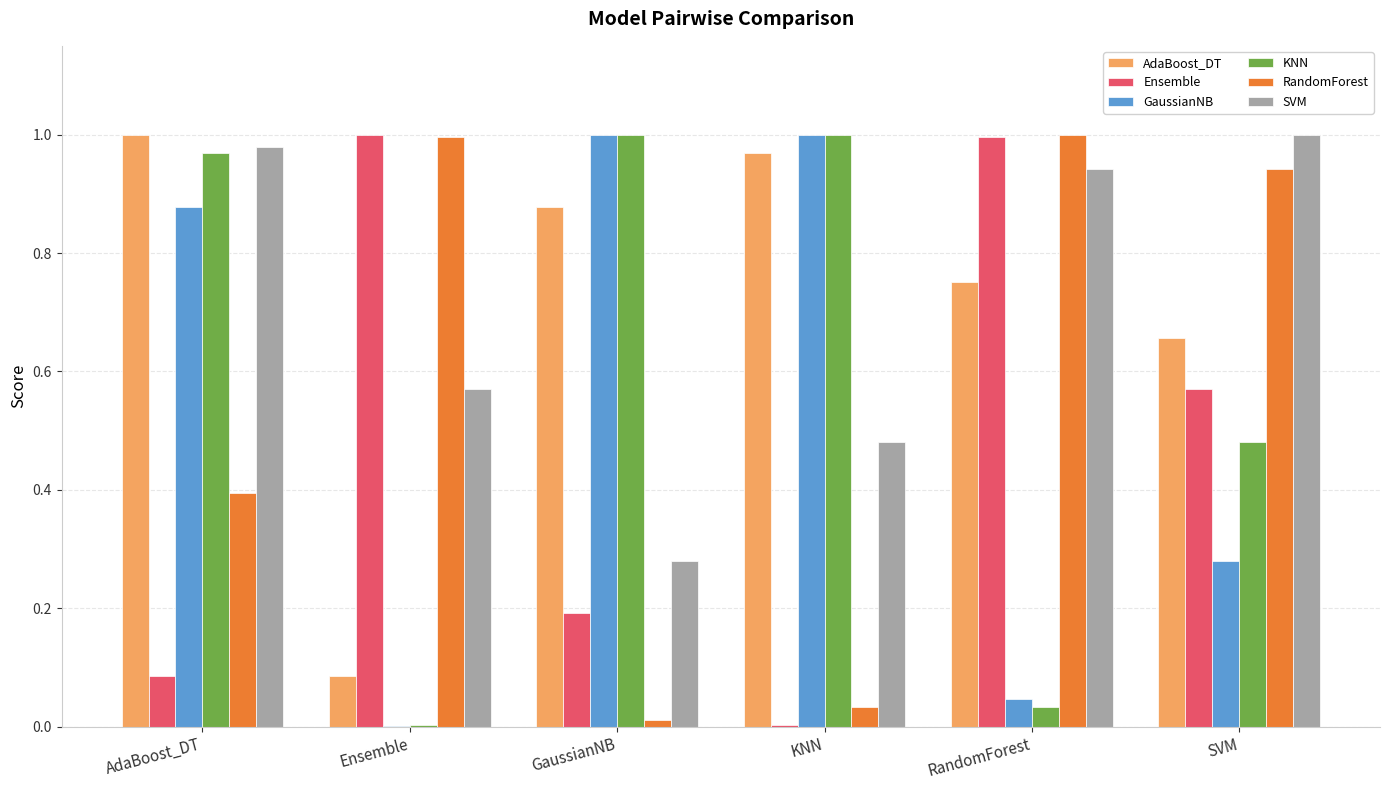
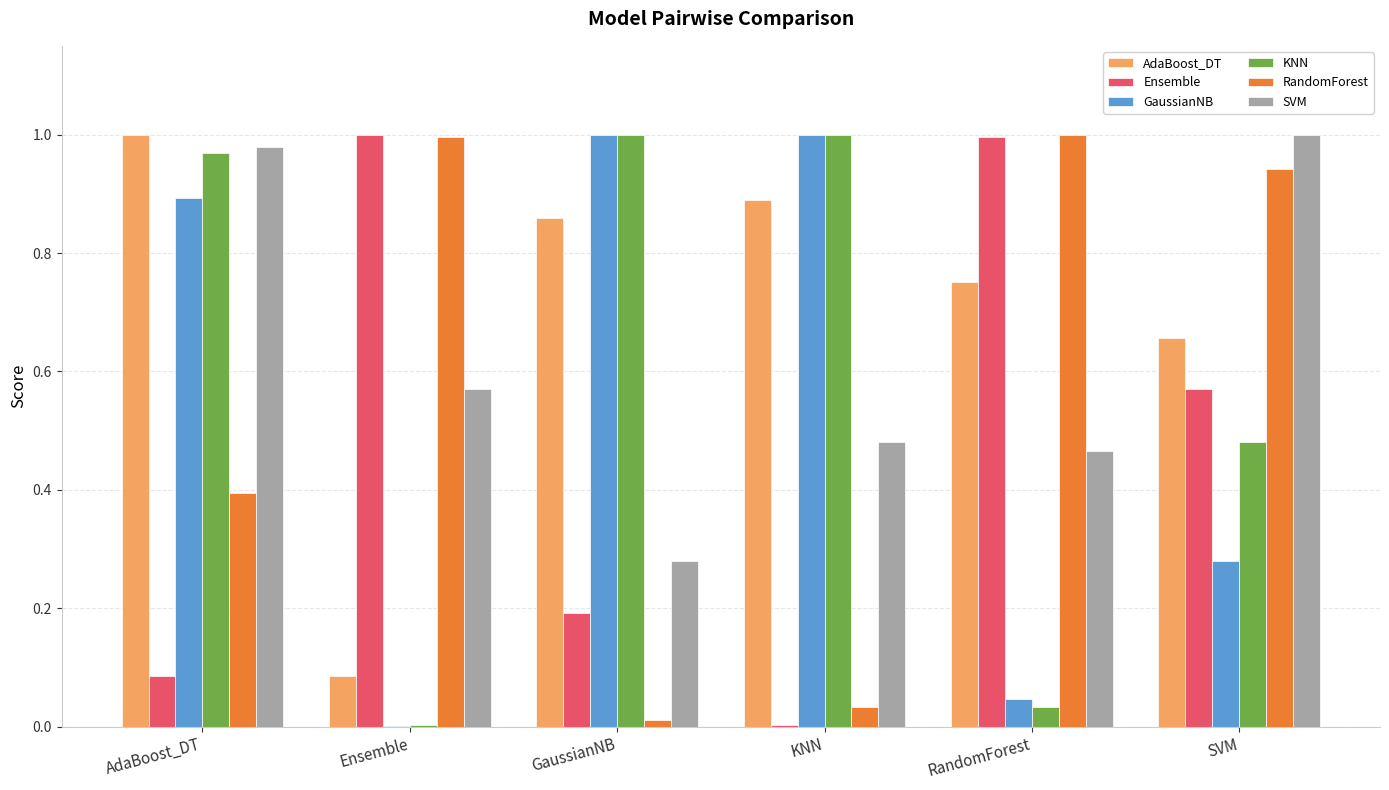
GaussianNB, AdaBoost_DT: 0.88 -> 0.89
AdaBoost_DT, GaussianNB: 0.88 -> 0.86
AdaBoost_DT, KNN: 0.97 -> 0.89
SVM, RandomForest: 0.94 -> 0.47
